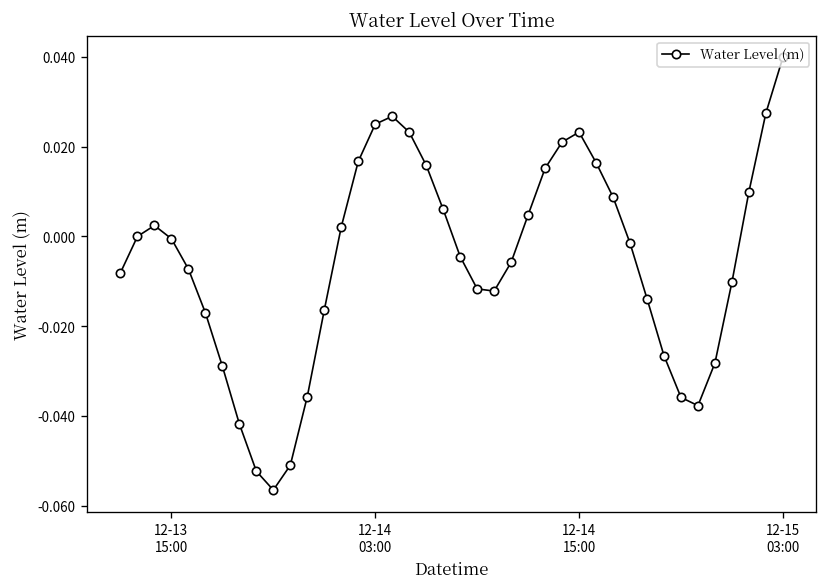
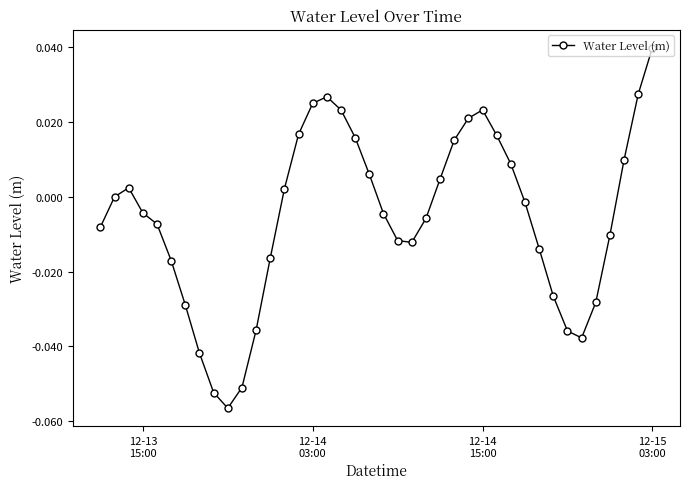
12-13 15:00: -0.001 -> -0.004
